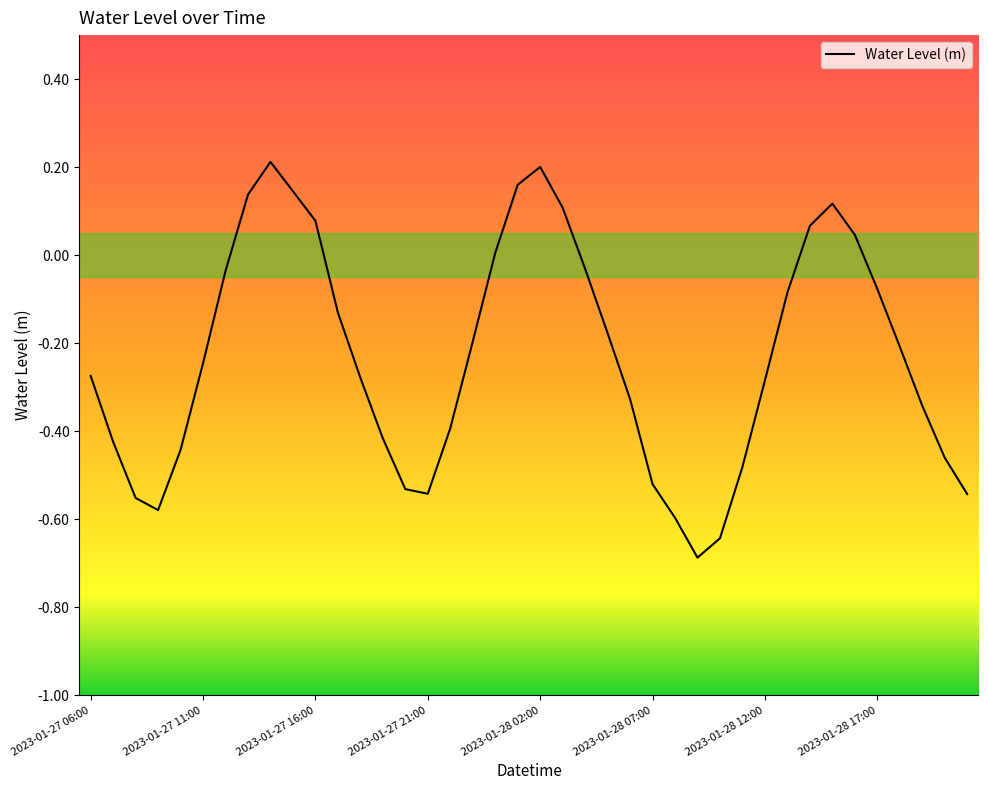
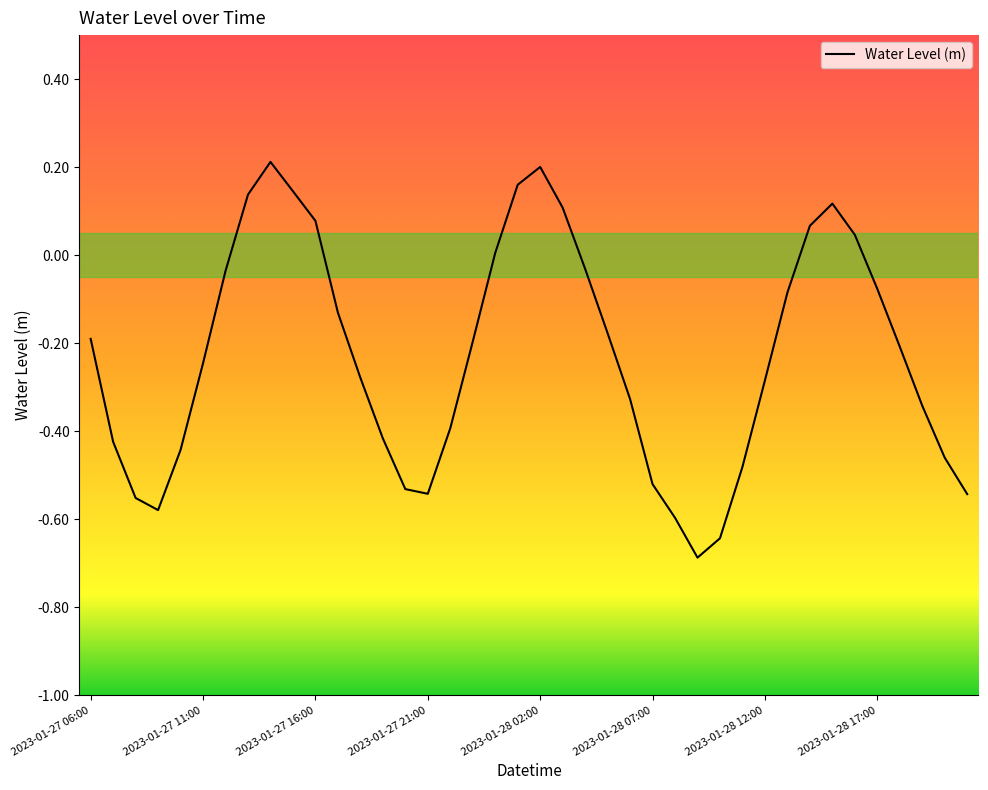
2023-01-27 06:00: -0.27 -> -0.19
